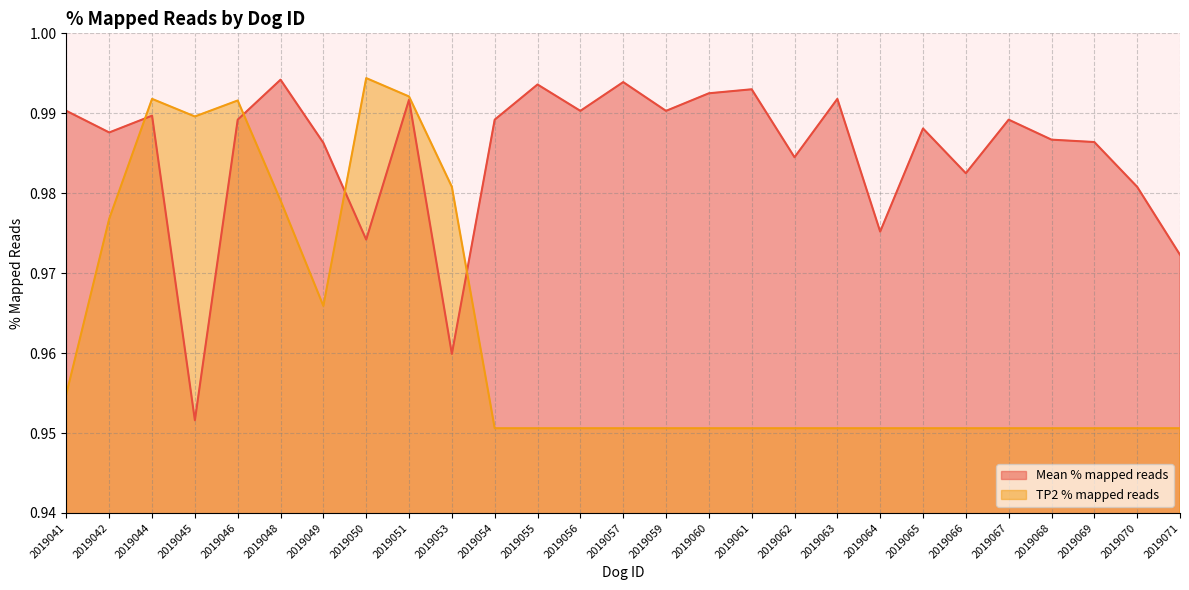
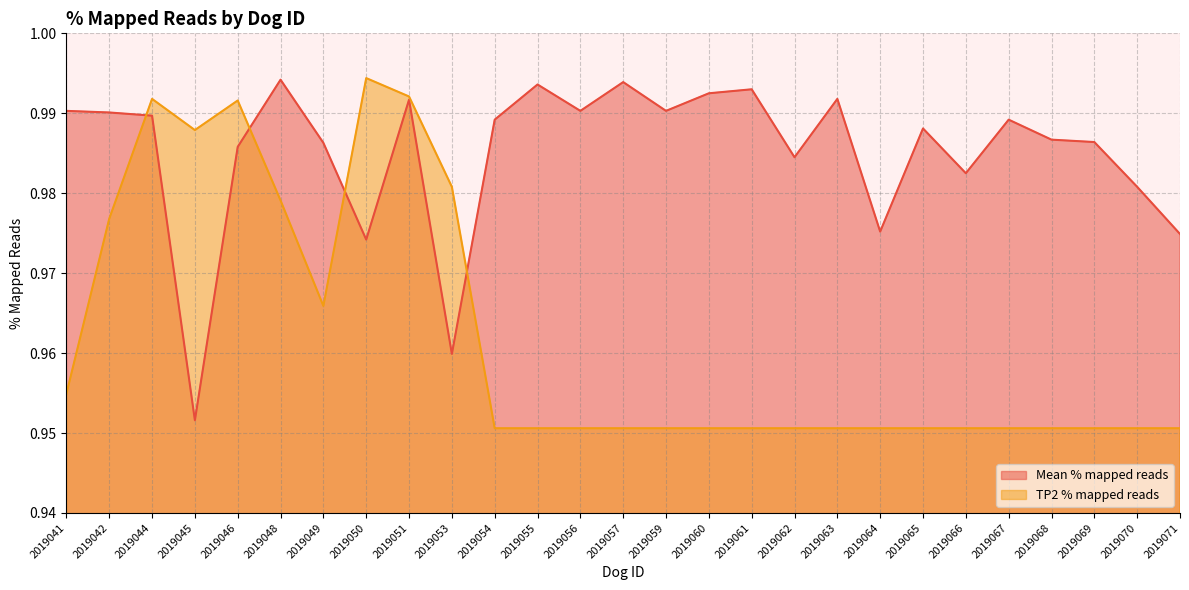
Mean % mapped reads, 2019042: 0.988 -> 0.990
TP2 % mapped reads, 2019045: 0.990 -> 0.988
Mean % mapped reads, 2019046: 0.989 -> 0.986
Mean % mapped reads, 2019071: 0.972 -> 0.975
